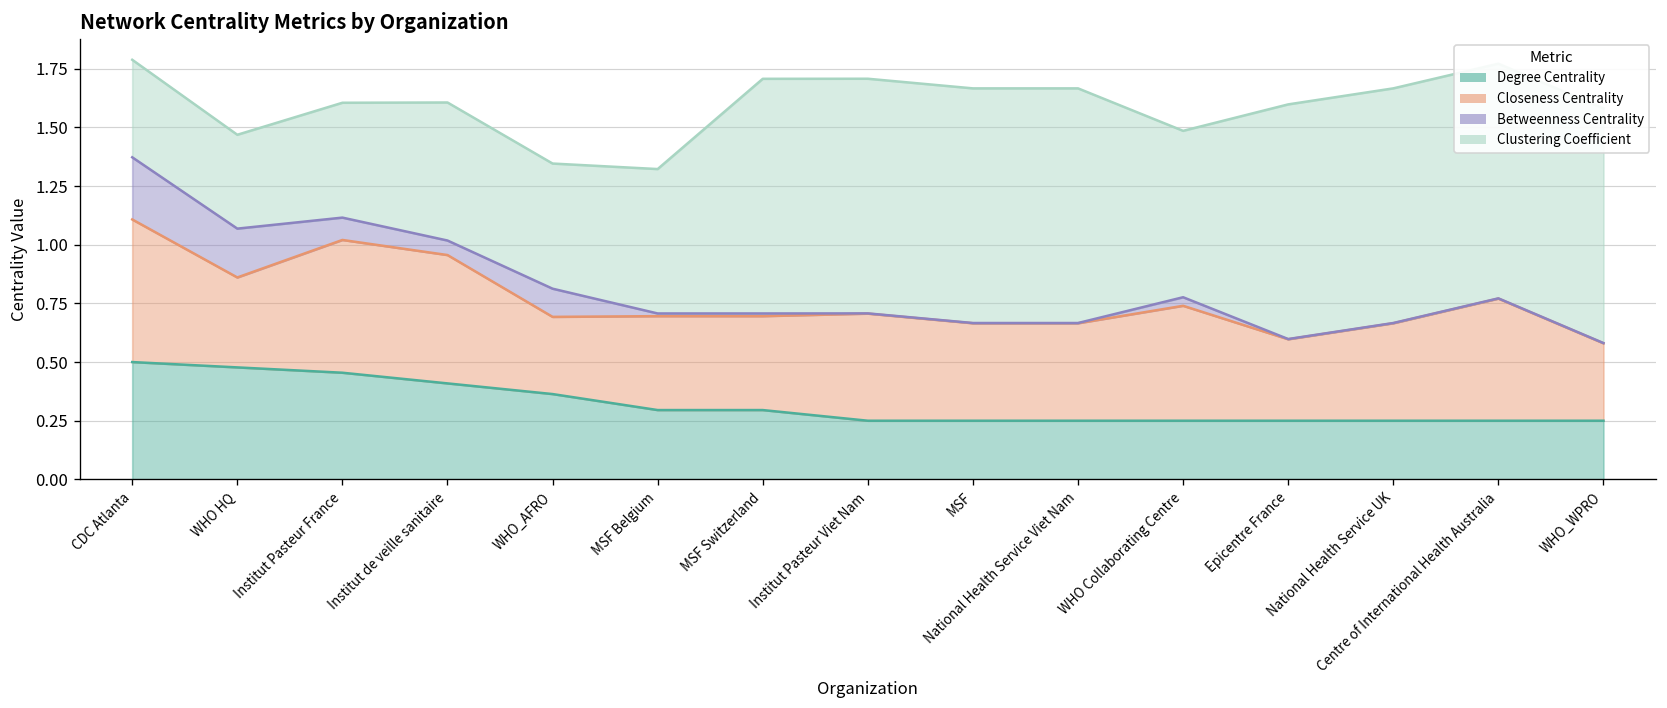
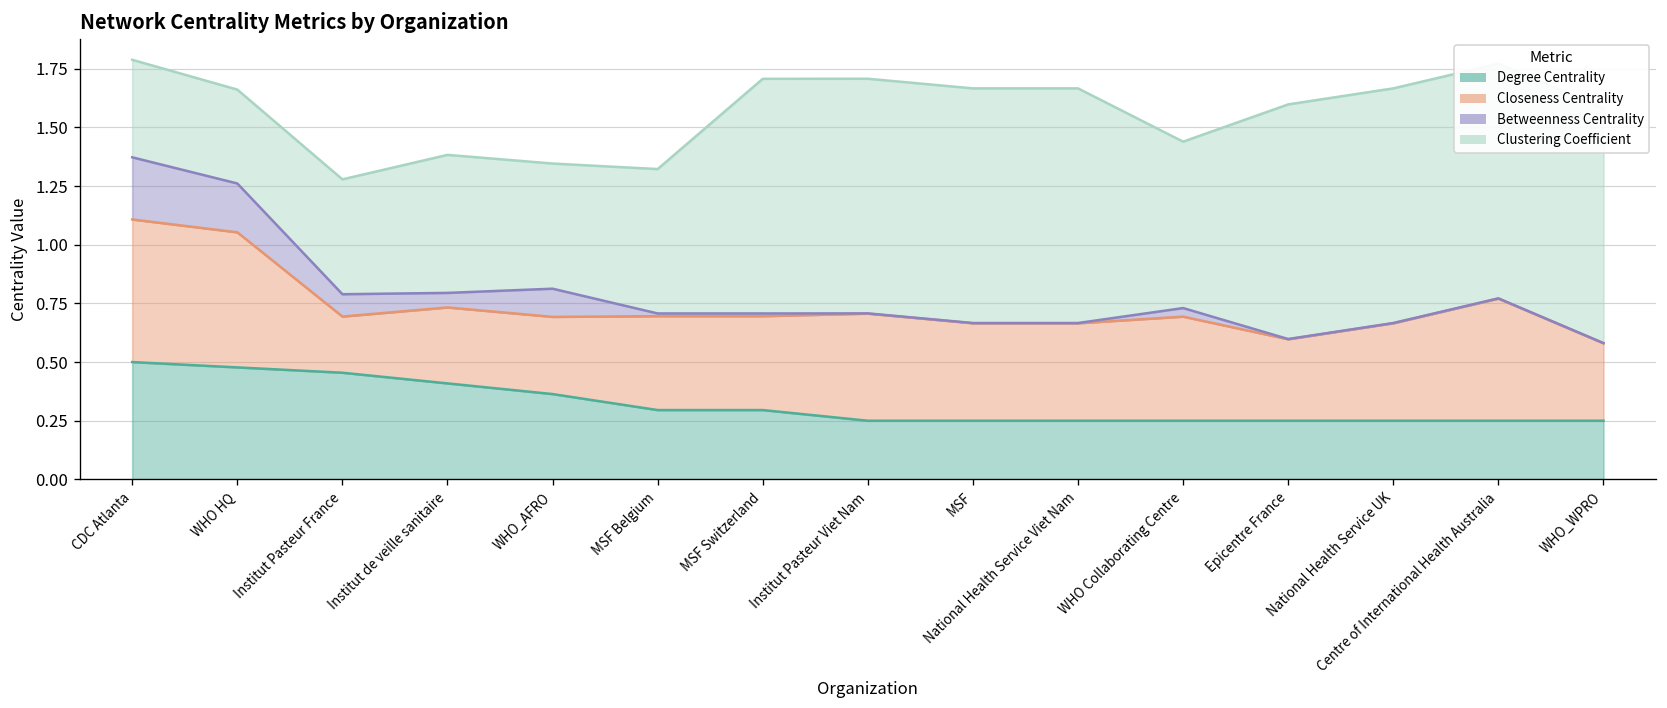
Closeness Centrality, WHO HQ: 0.38 -> 0.58
Closeness Centrality, Institut Pasteur France: 0.57 -> 0.24
Closeness Centrality, Institut de veille sanitaire: 0.55 -> 0.32
Closeness Centrality, WHO Collaborating Centre: 0.49 -> 0.44
